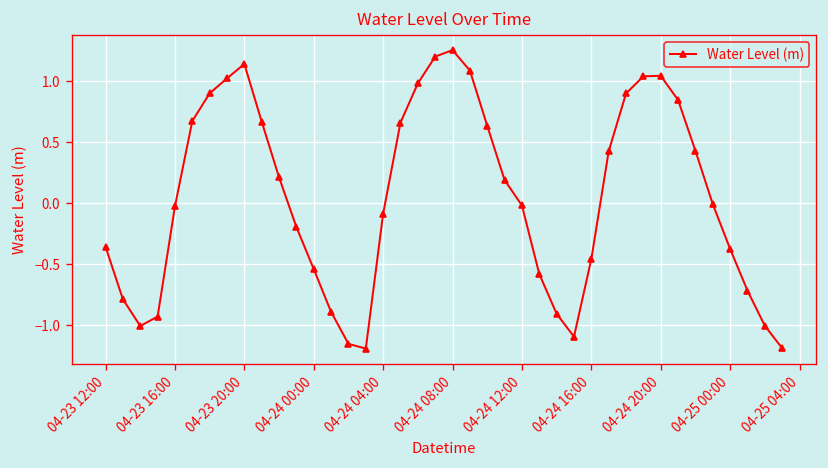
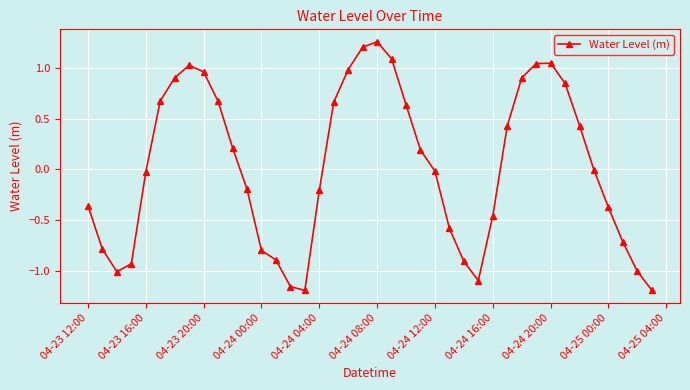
04-23 20:00: 1.14 -> 0.96
04-24 00:00: -0.54 -> -0.80
04-24 04:00: -0.09 -> -0.21
